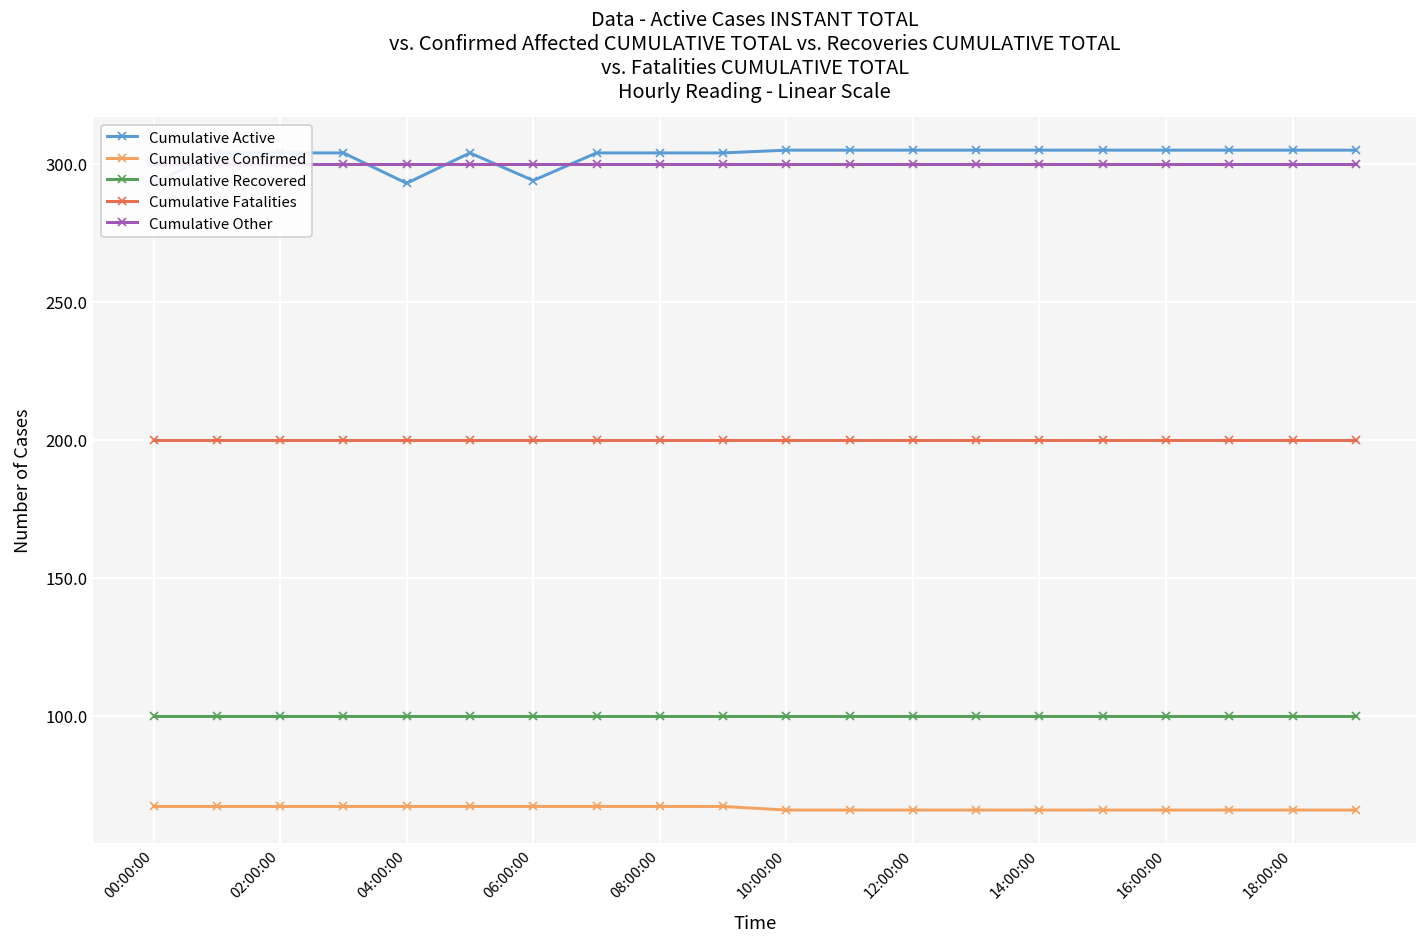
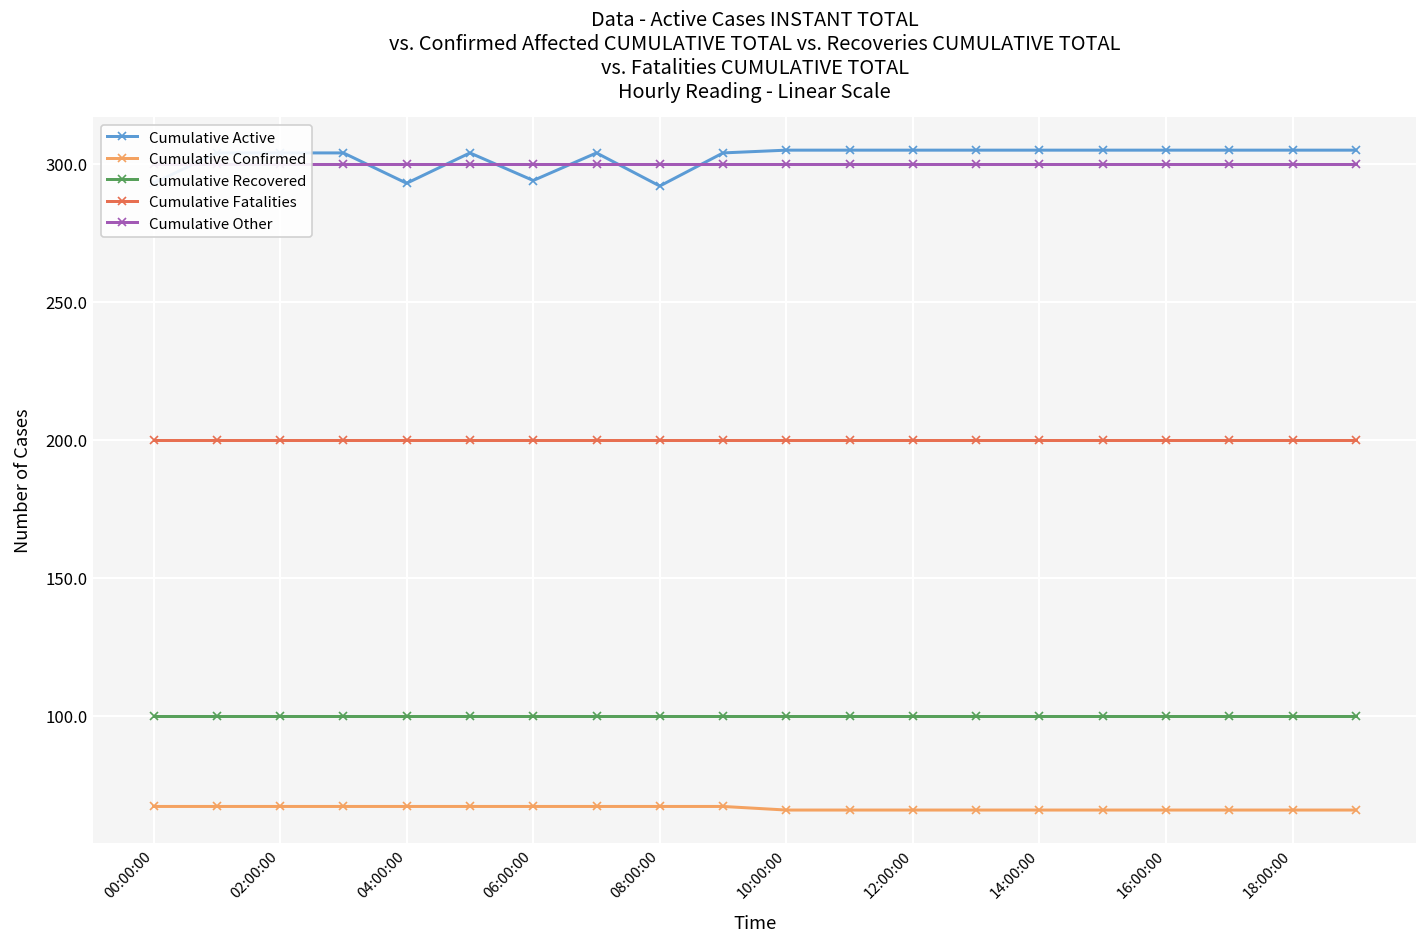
Cumulative Active, 08:00:00: 304 -> 292
